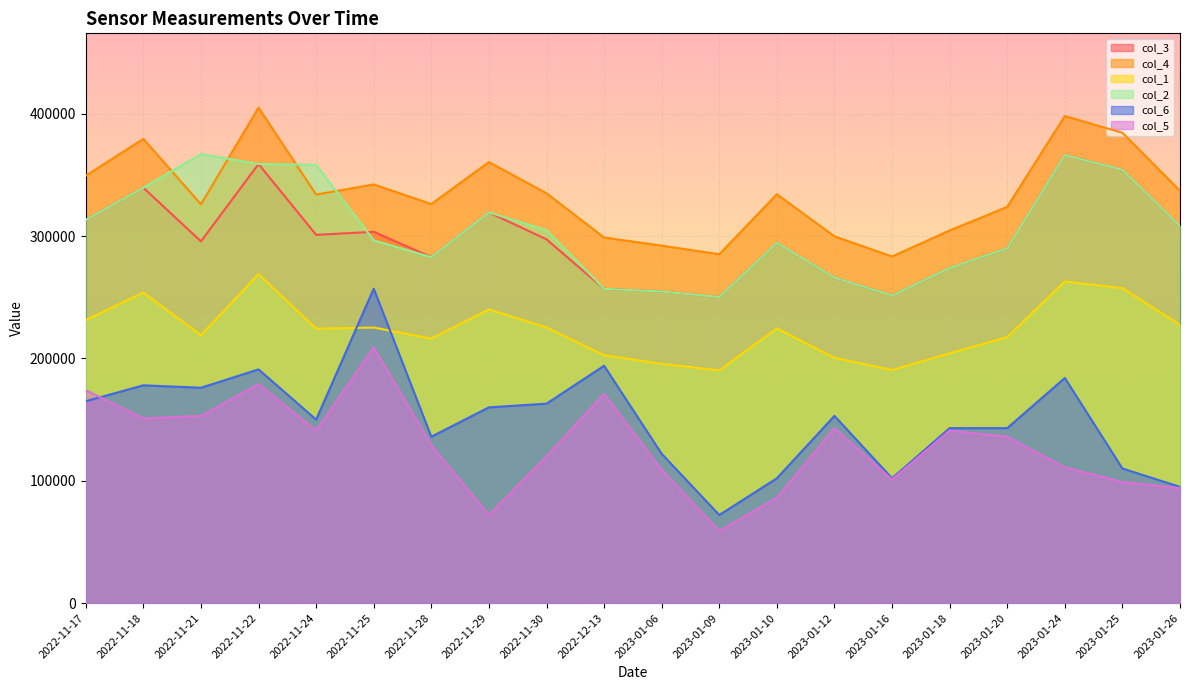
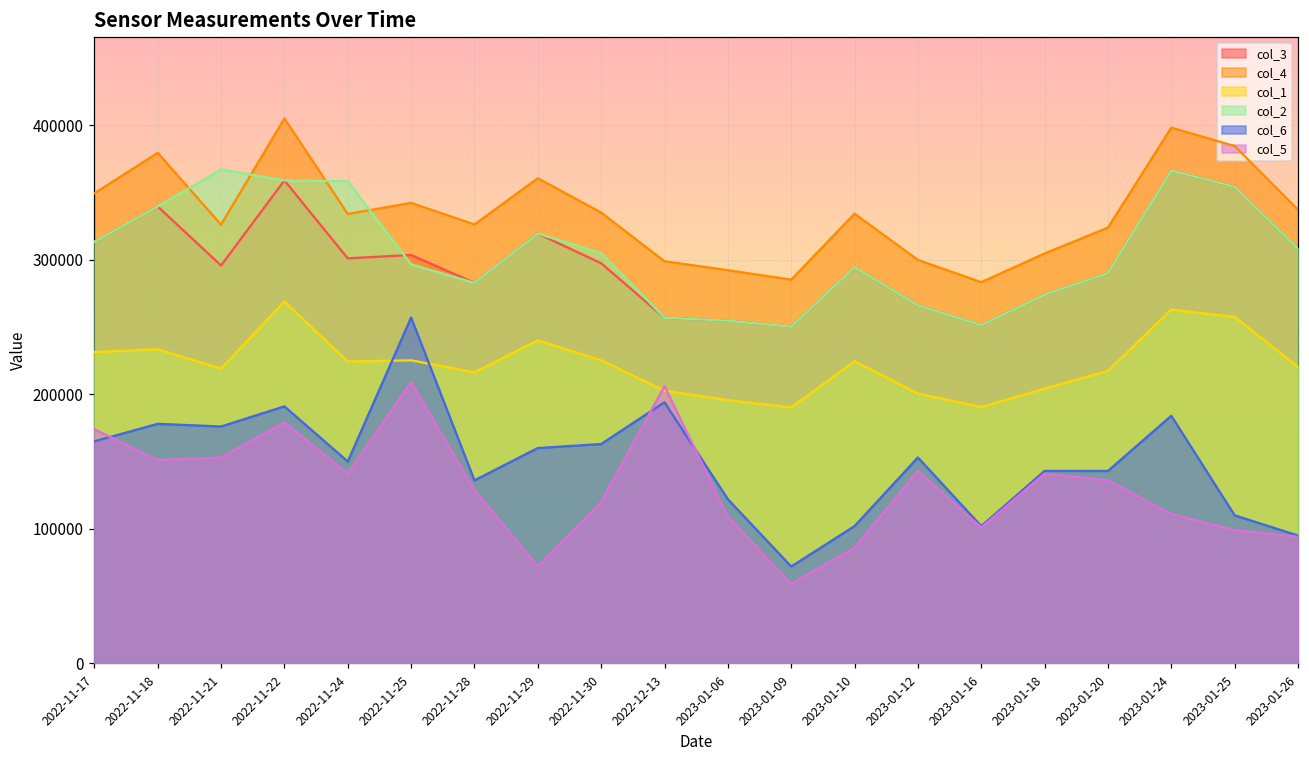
col_1, 2022-11-18: 254000 -> 233000
col_5, 2022-12-13: 171000 -> 206000
col_1, 2023-01-26: 227000 -> 220000
